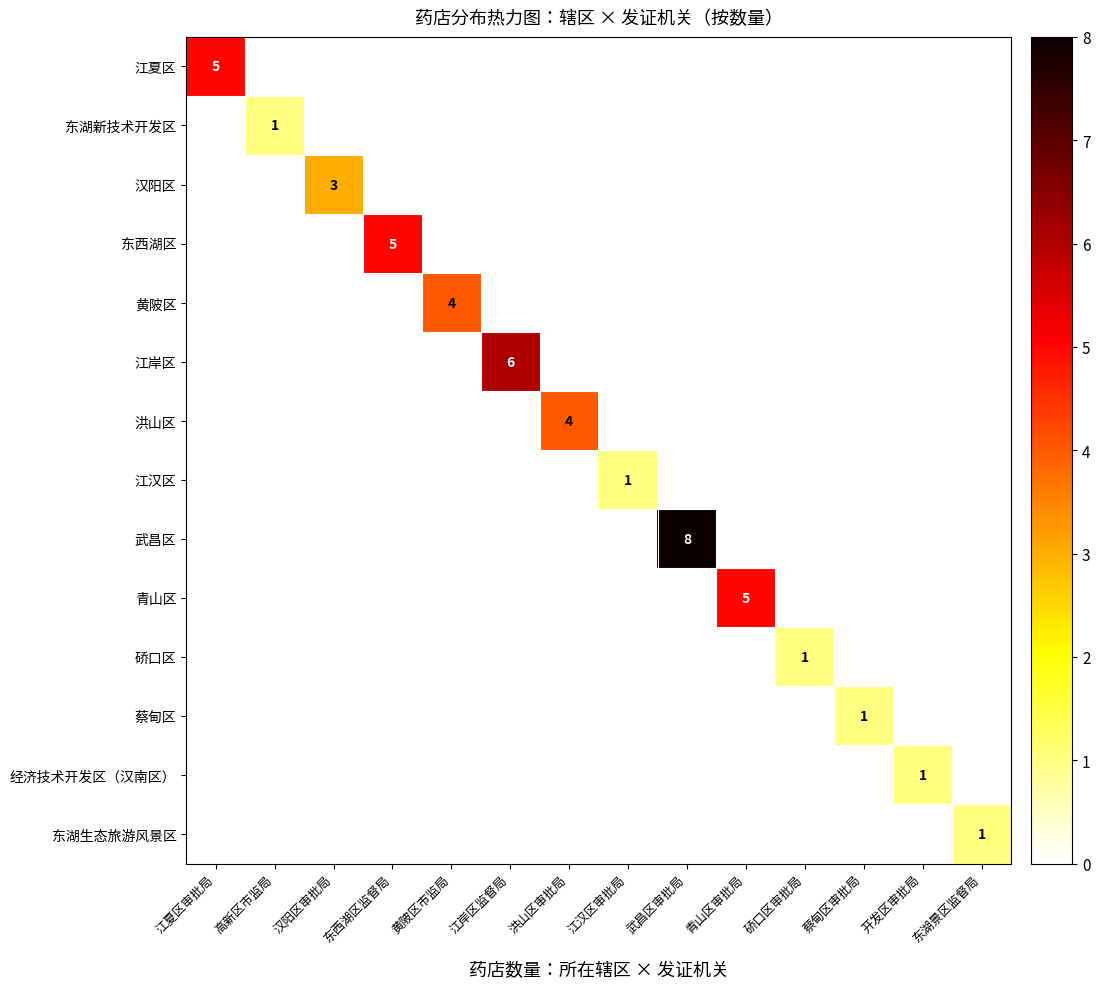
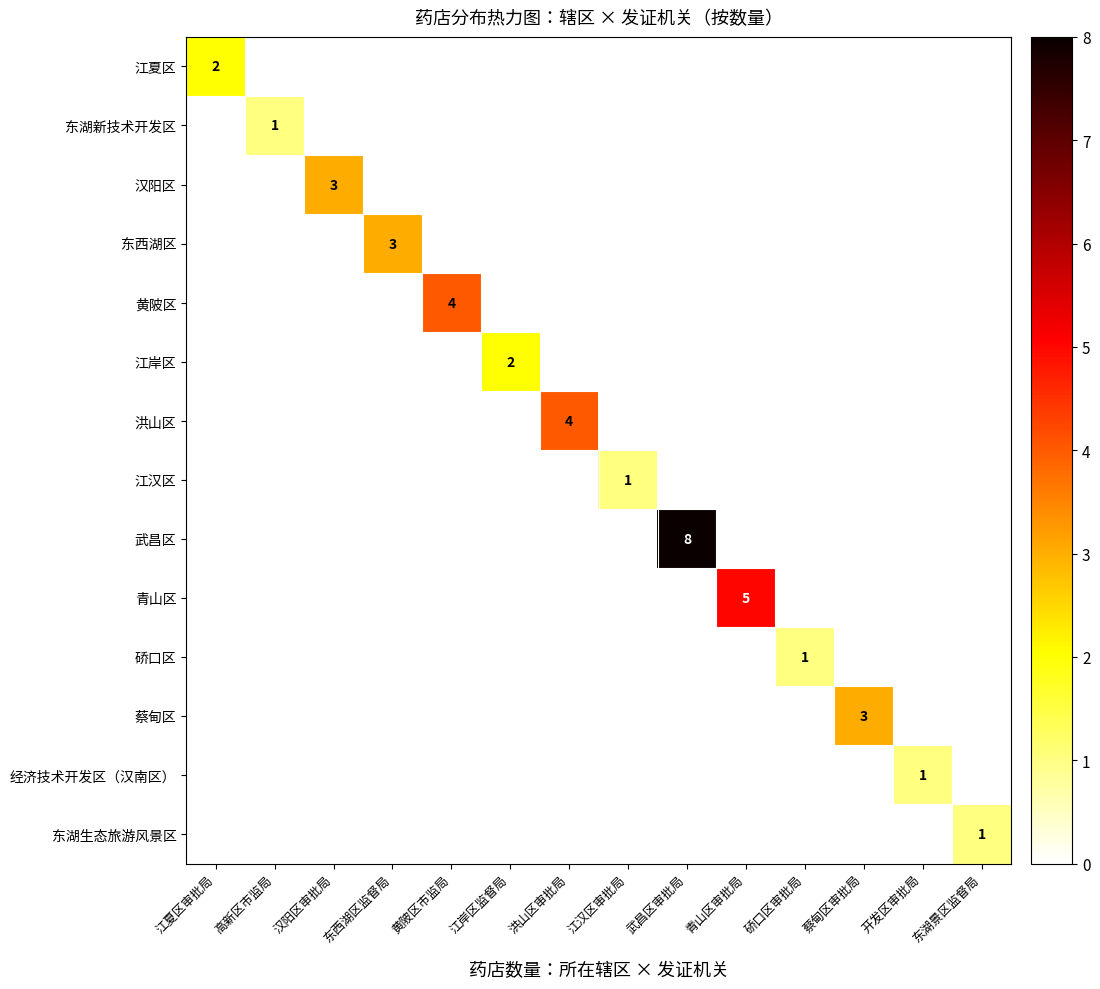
江夏区, 江夏区审批局: 5 -> 2
东西湖区, 东西湖区监督局: 5 -> 3
江岸区, 江岸区监督局: 6 -> 2
蔡甸区, 蔡甸区审批局: 1 -> 3
